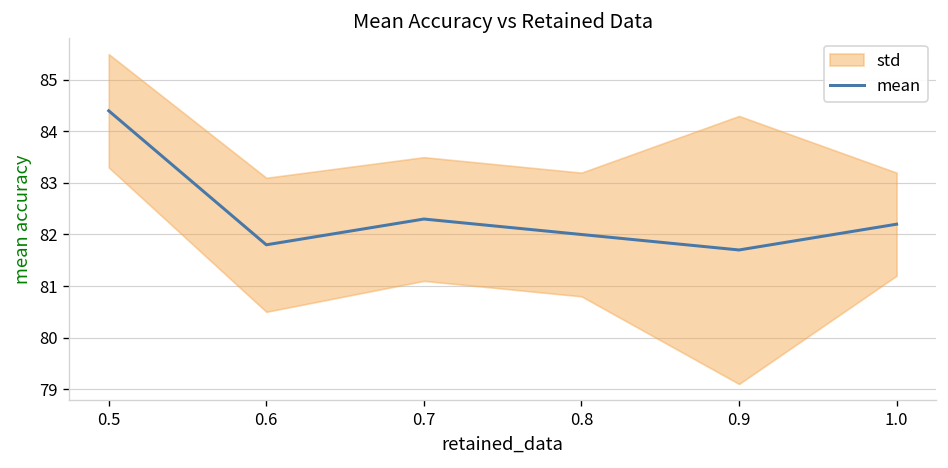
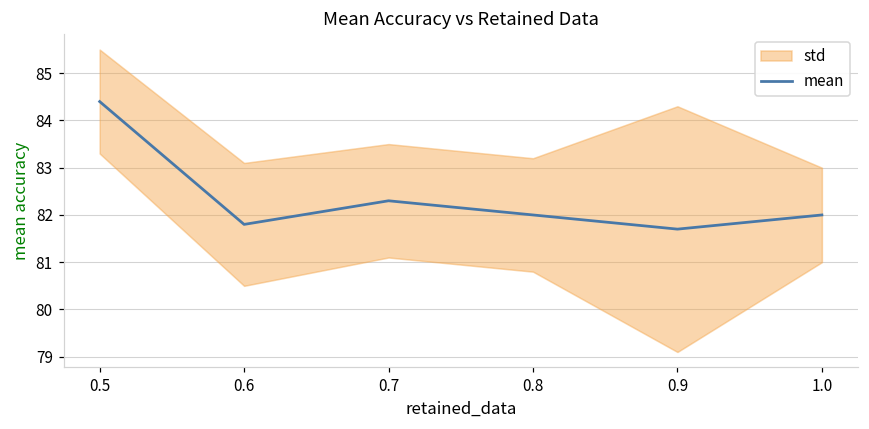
mean, 1.0: 82.2 -> 82.0
